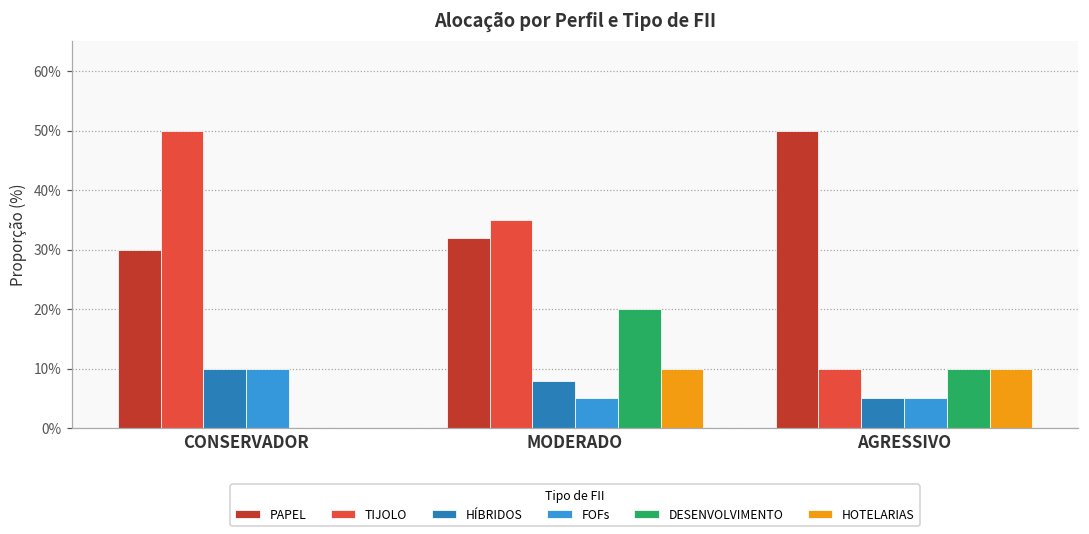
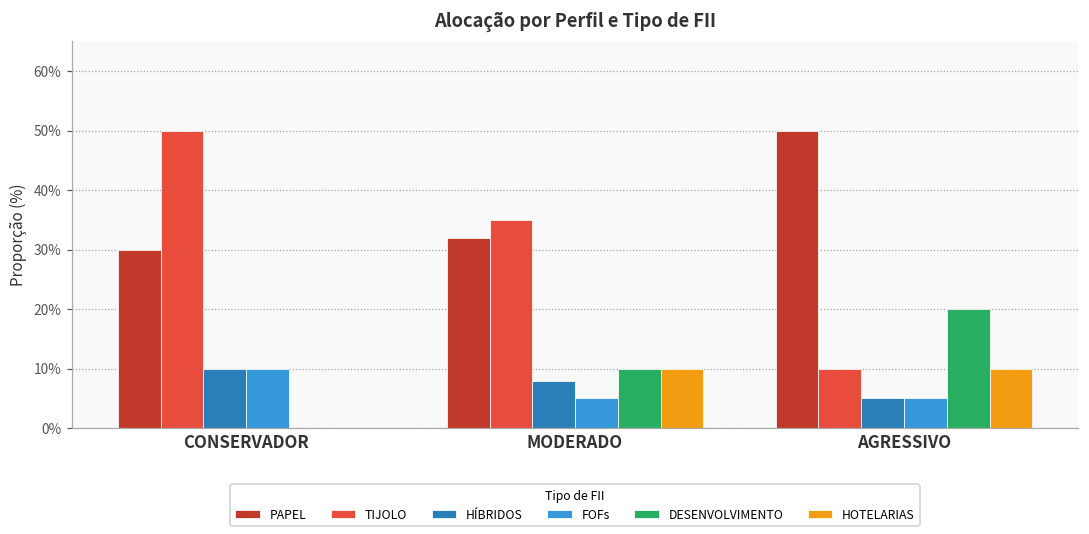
DESENVOLVIMENTO, MODERADO: 20% -> 10%
DESENVOLVIMENTO, AGRESSIVO: 10% -> 20%
